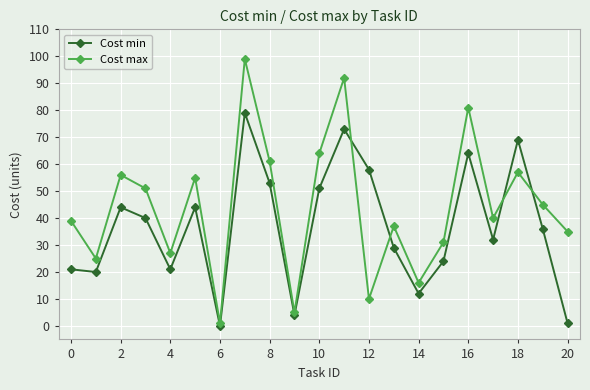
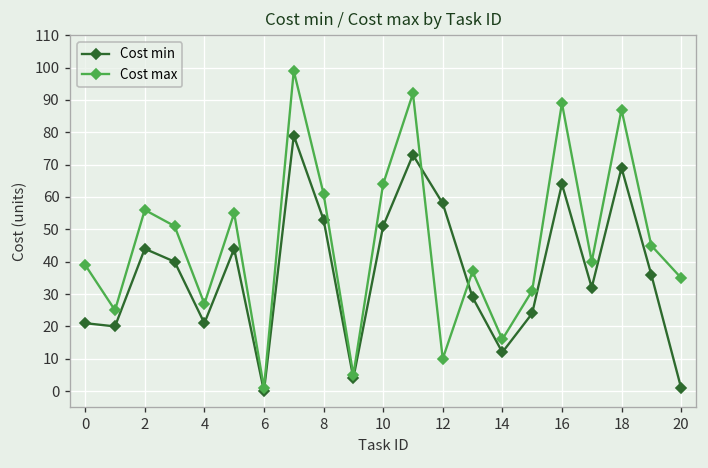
Cost max, 16: 81 -> 89
Cost max, 18: 57 -> 87
